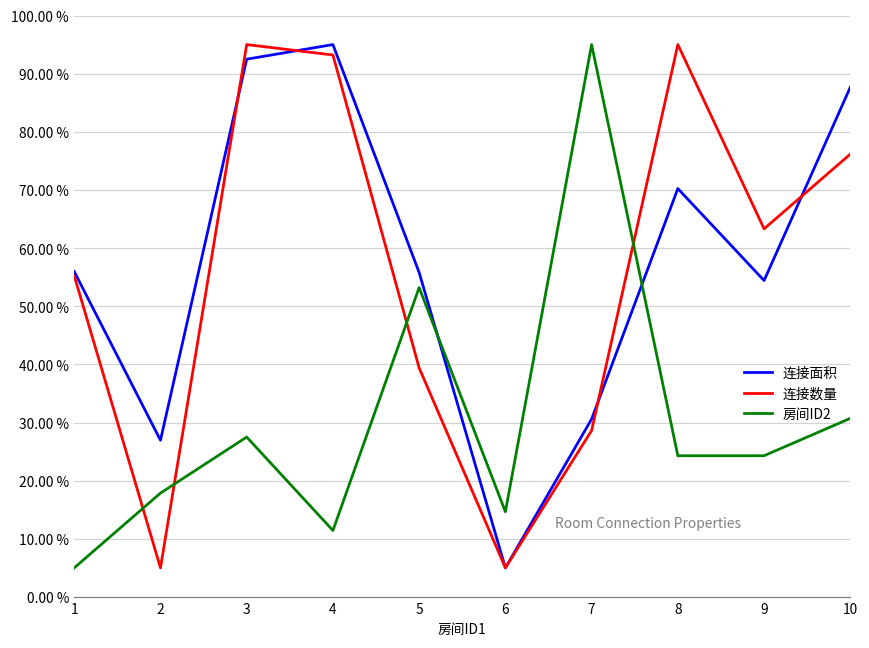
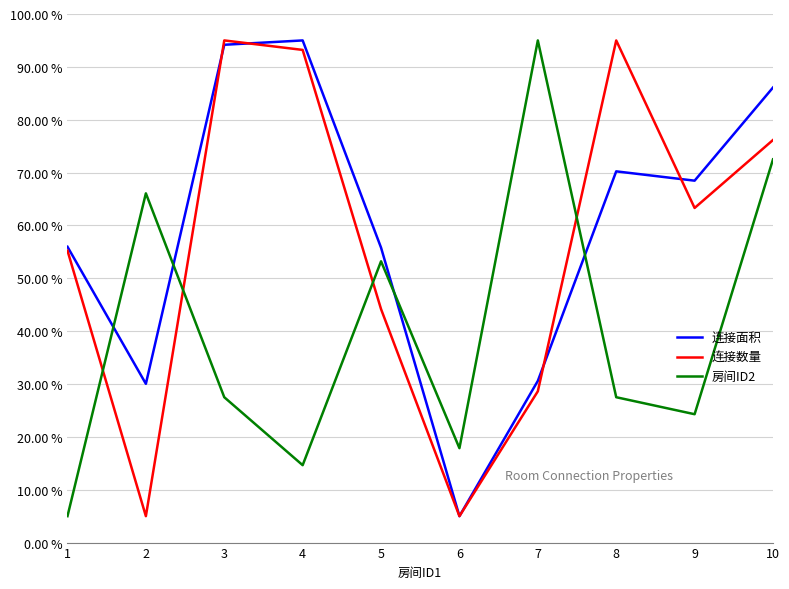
连接面积, 2: 27 % -> 30 %
房间ID2, 2: 18 % -> 66 %
连接面积, 3: 92 % -> 94 %
房间ID2, 4: 11 % -> 15 %
连接数量, 5: 39 % -> 44 %
房间ID2, 6: 15 % -> 18 %
房间ID2, 8: 24 % -> 28 %
连接面积, 9: 54 % -> 68 %
连接面积, 10: 88 % -> 86 %
房间ID2, 10: 31 % -> 73 %
